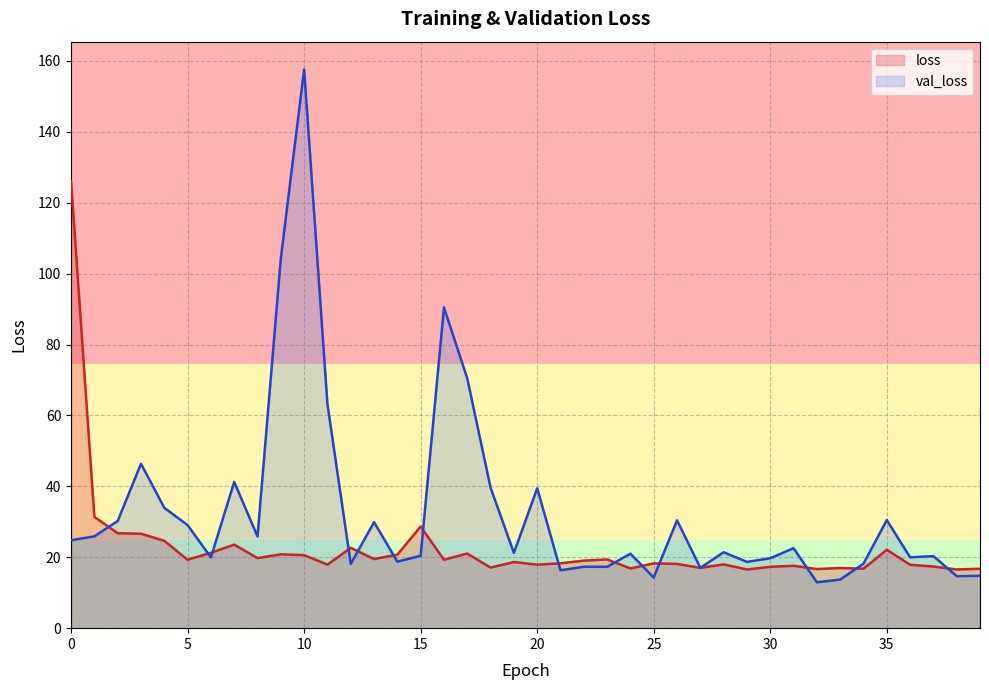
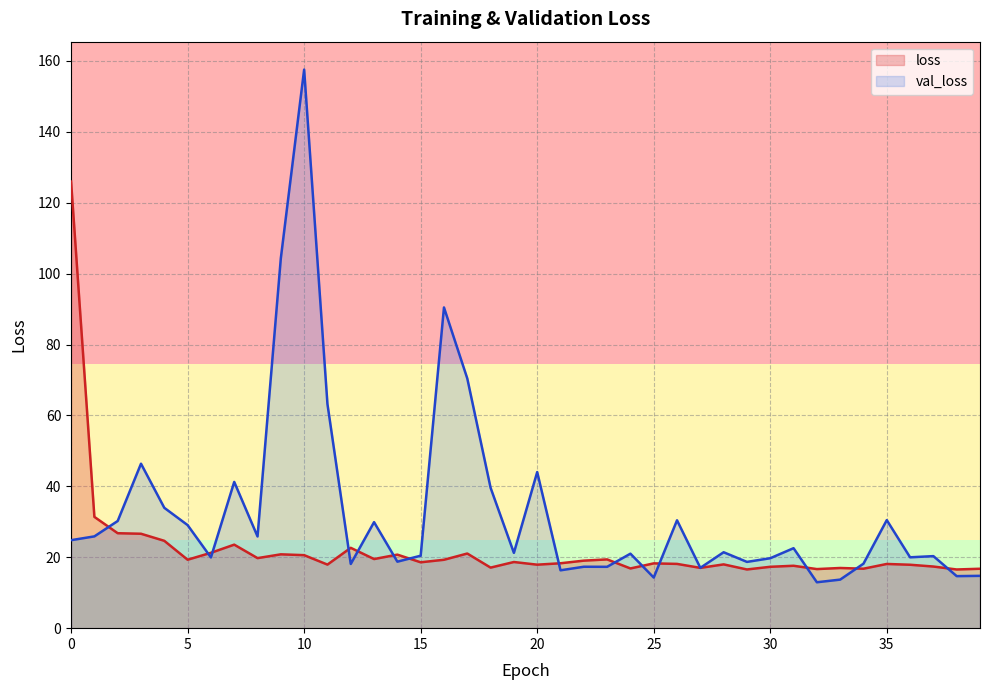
loss, 15: 29 -> 19
val_loss, 20: 39 -> 44
loss, 35: 22 -> 18
